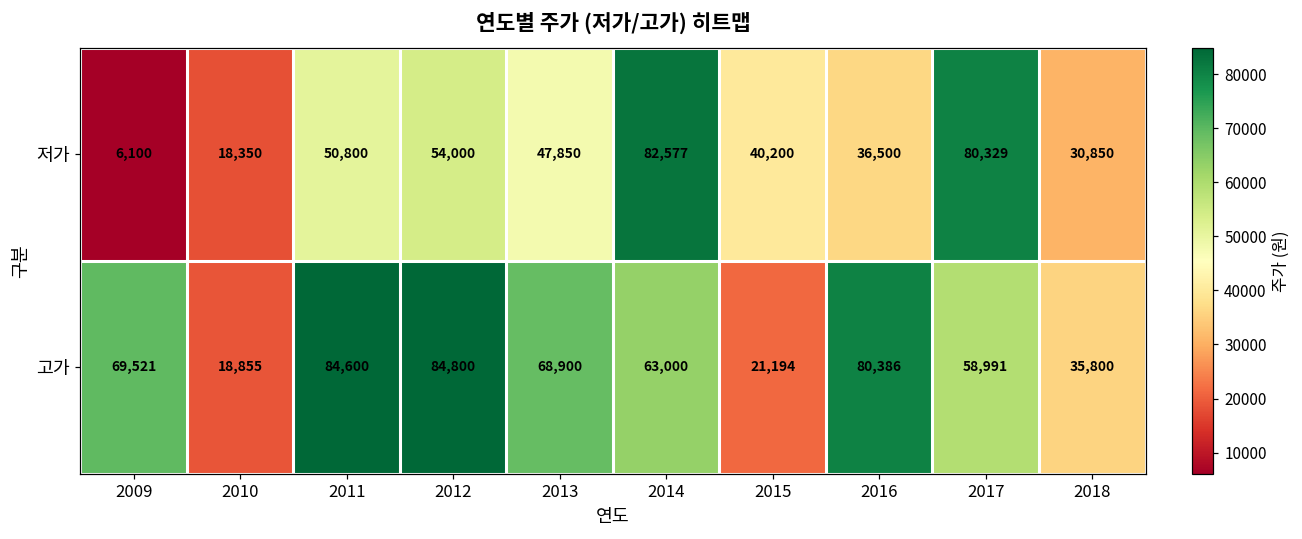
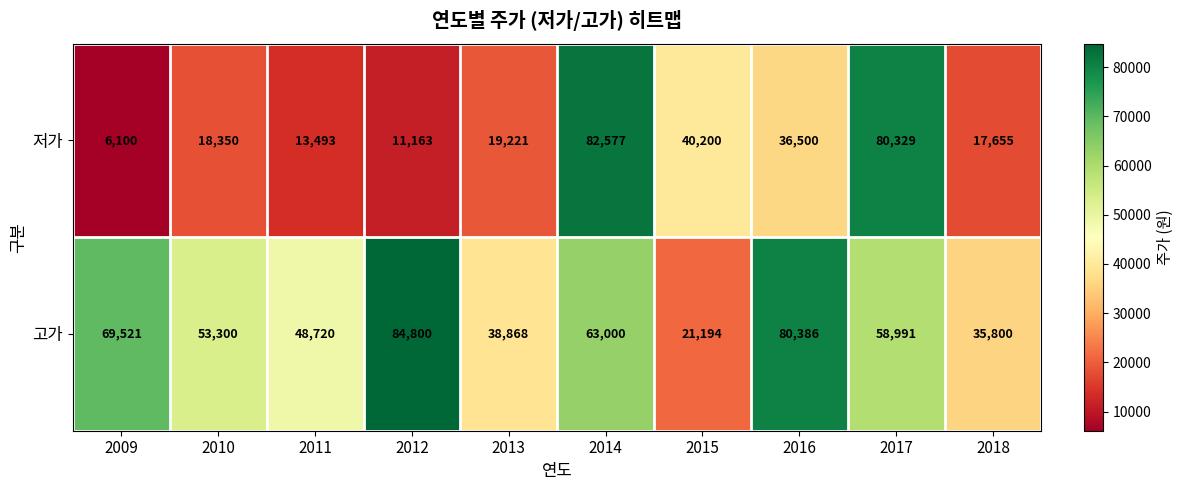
저가, 2011: 50,800 -> 13,493
저가, 2012: 54,000 -> 11,163
저가, 2013: 47,850 -> 19,221
저가, 2018: 30,850 -> 17,655
고가, 2010: 18,855 -> 53,300
고가, 2011: 84,600 -> 48,720
고가, 2013: 68,900 -> 38,868
